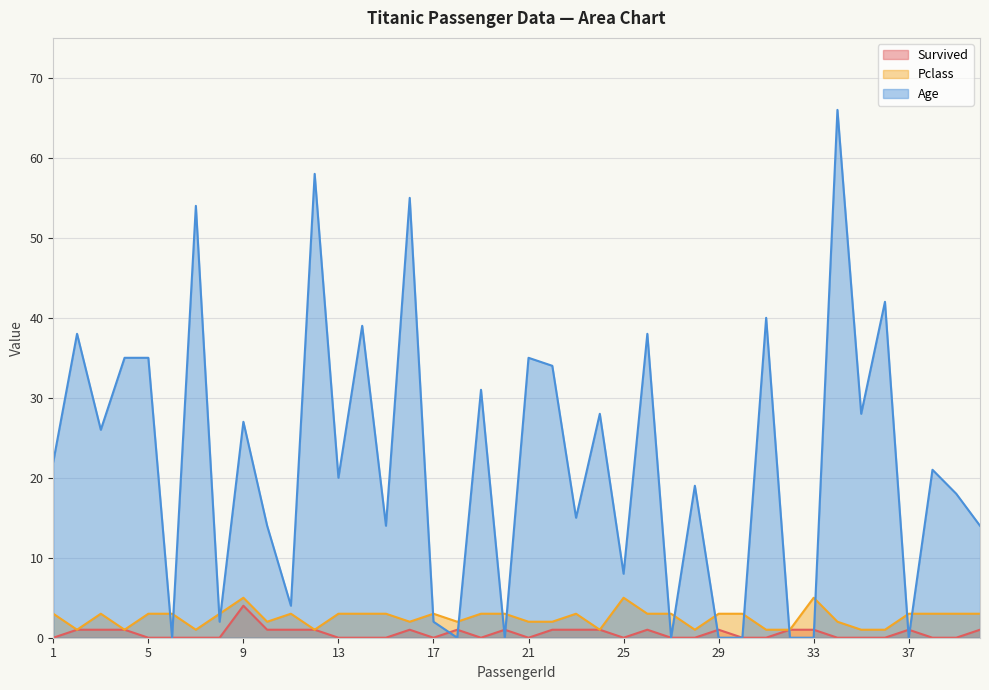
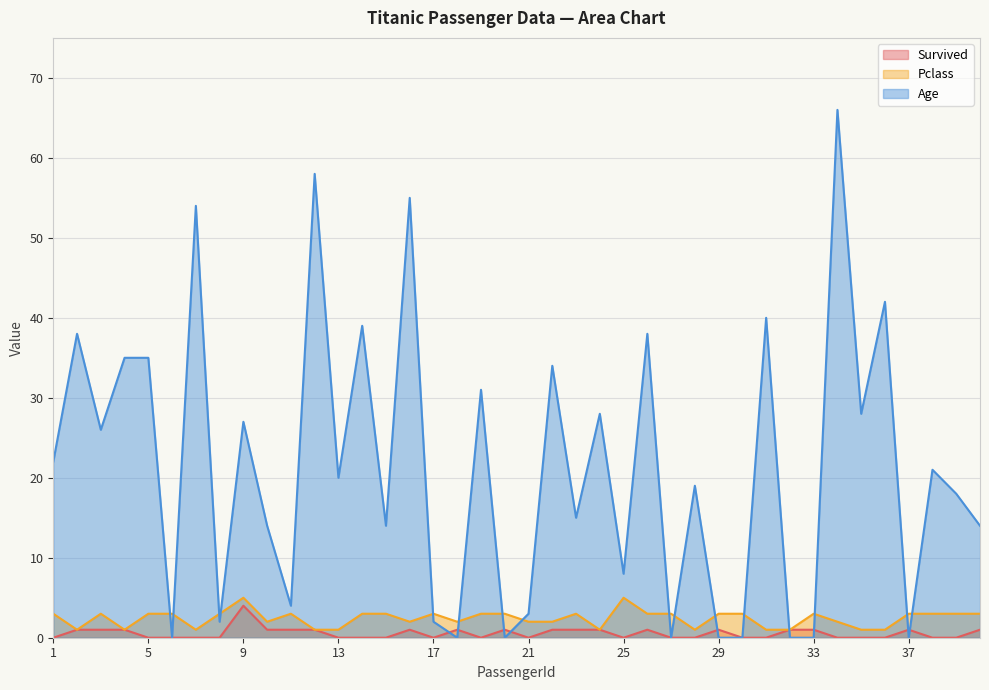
Pclass, 13: 3 -> 1
Age, 21: 35 -> 3
Pclass, 33: 5 -> 3
